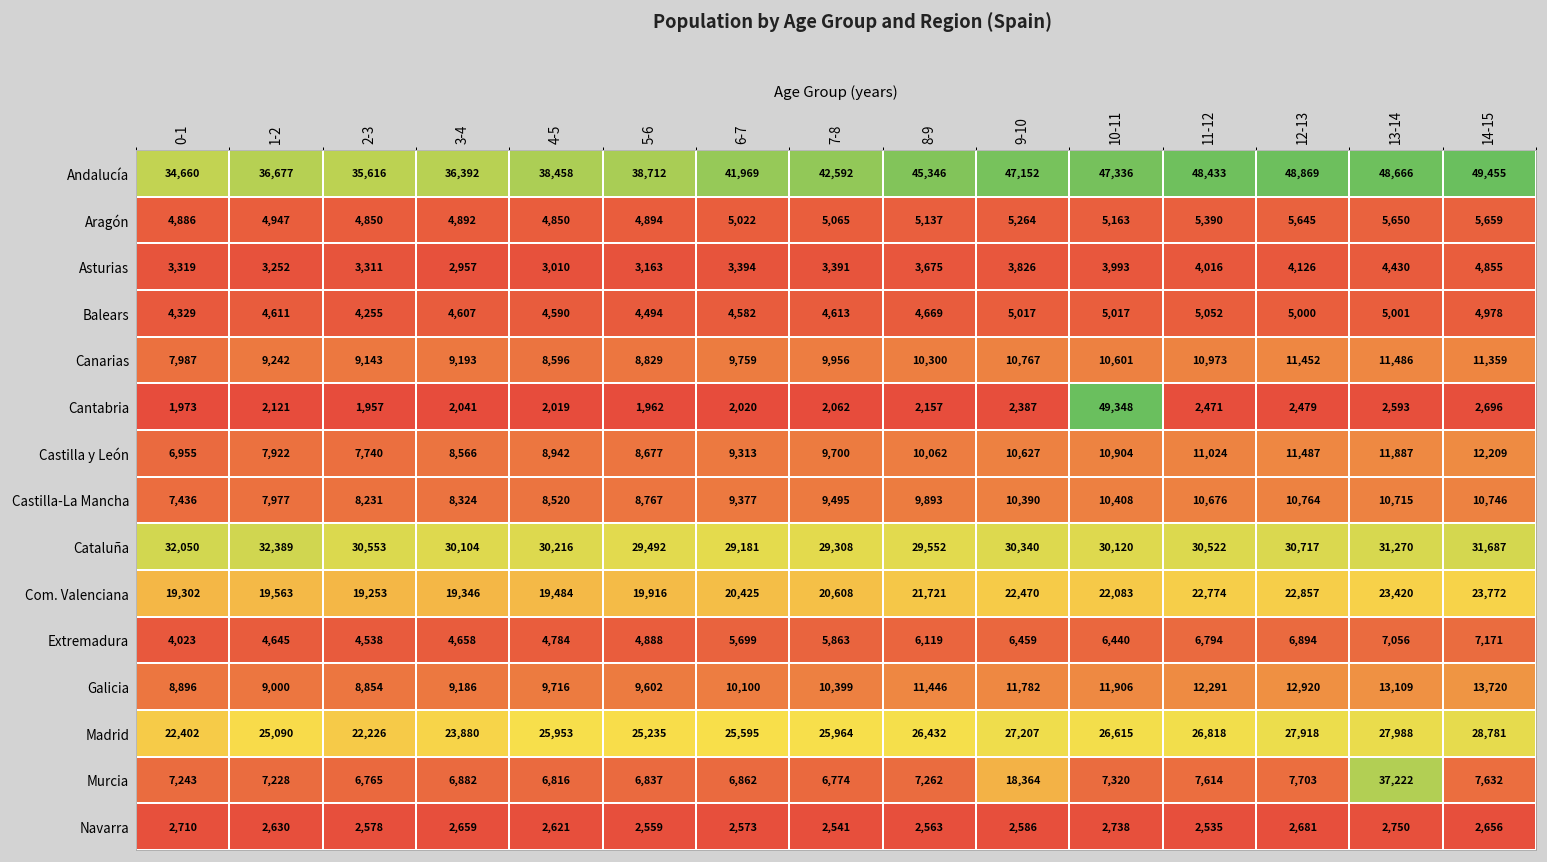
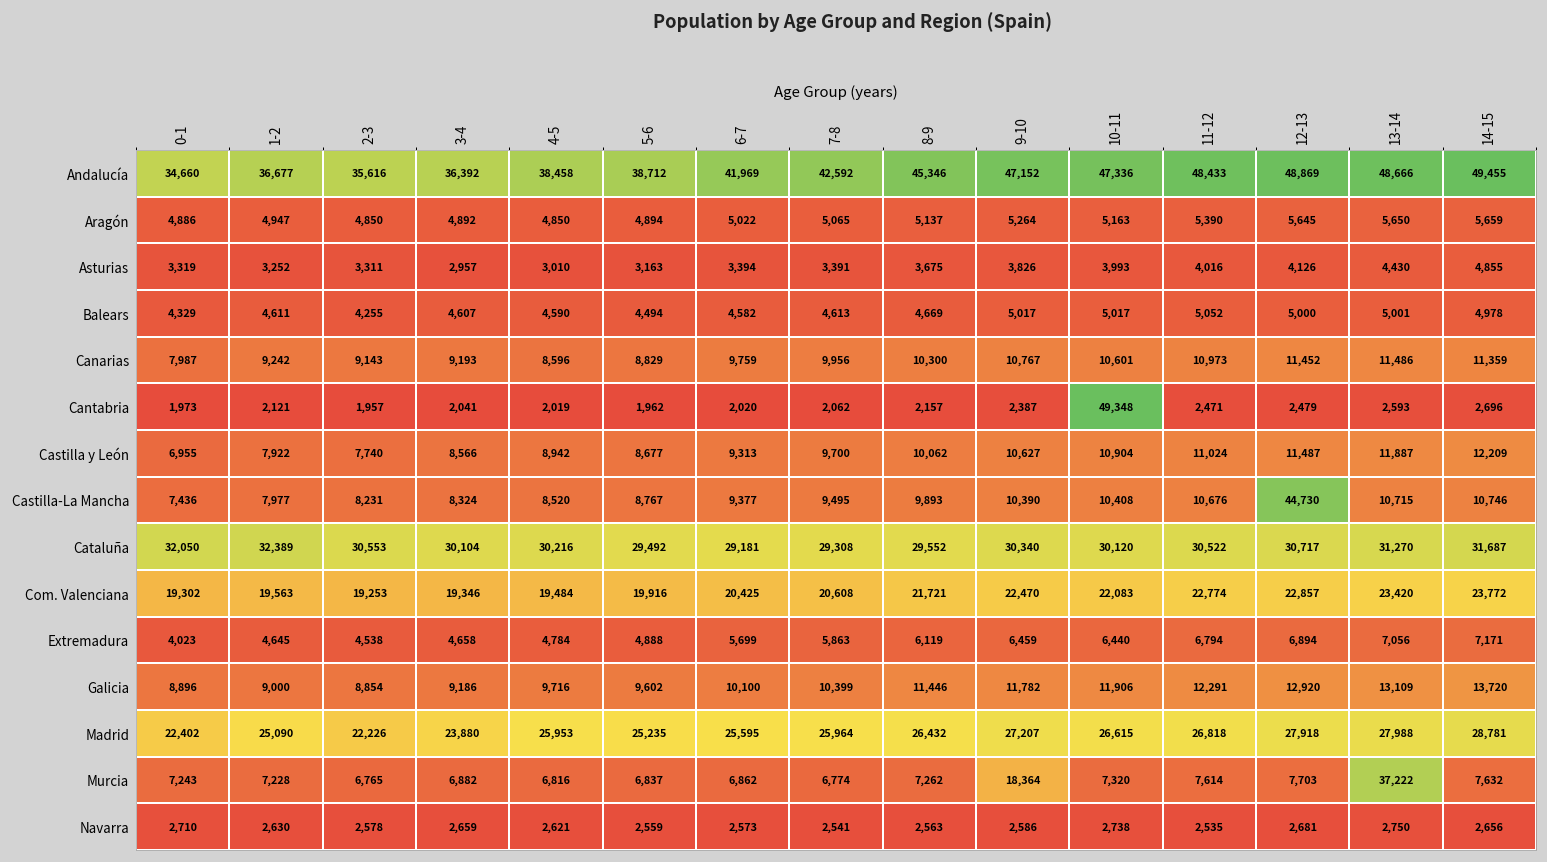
Castilla-La Mancha, 12-13: 10,764 -> 44,730
